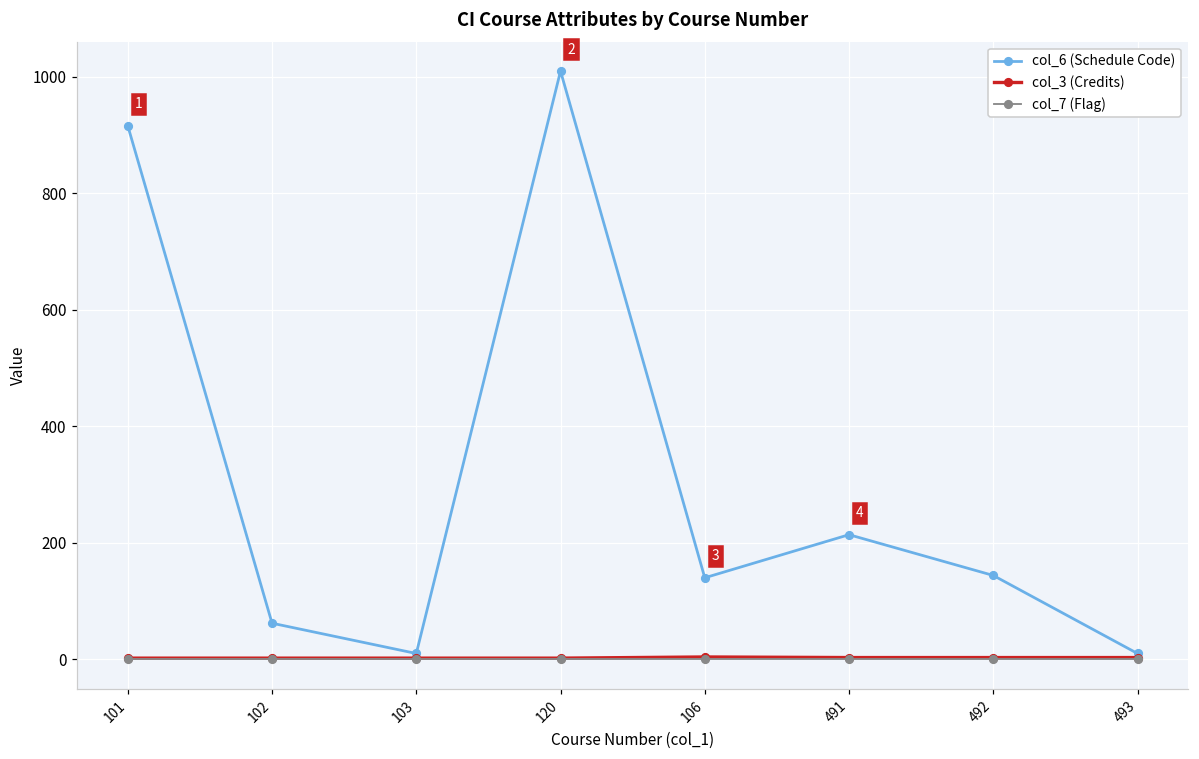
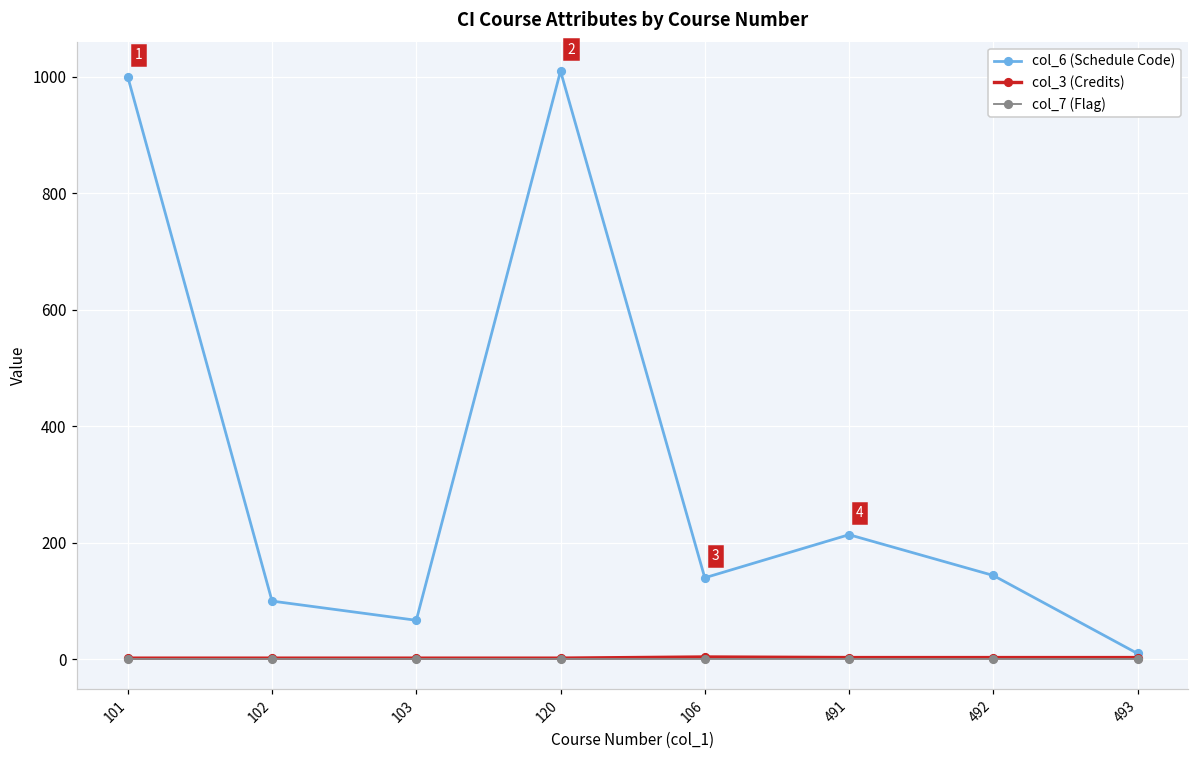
col_6 (Schedule Code), 101: 920 -> 1000
col_6 (Schedule Code), 102: 60 -> 100
col_6 (Schedule Code), 103: 10 -> 70
